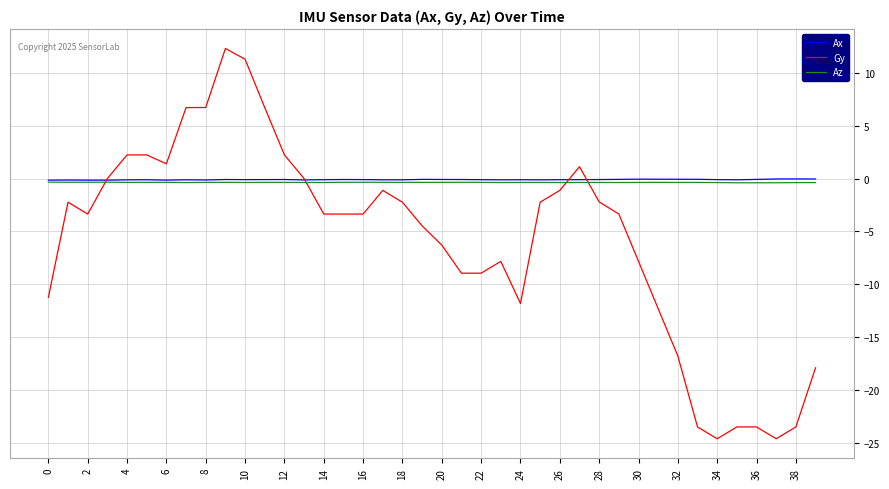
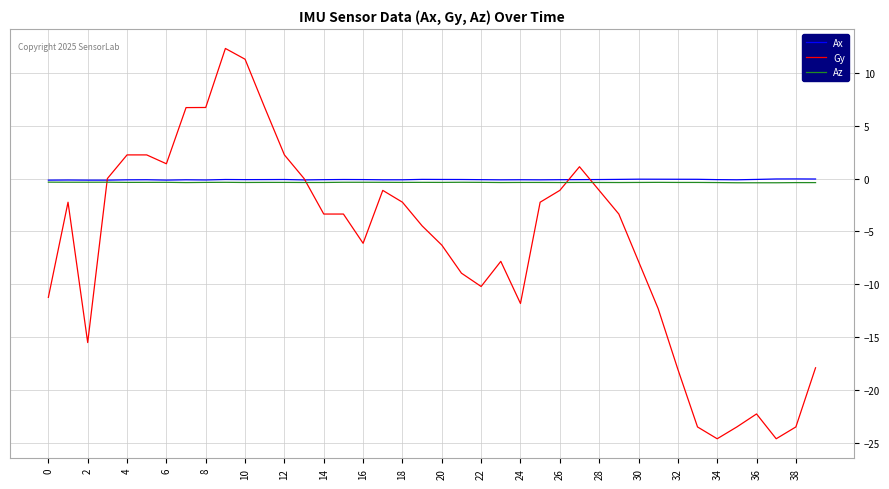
Gy, 2: -3.4 -> -15.5
Gy, 16: -3.4 -> -6.1
Gy, 22: -9.0 -> -10.2
Gy, 28: -2.2 -> -1.1
Gy, 32: -16.8 -> -18.1
Gy, 36: -23.5 -> -22.3
